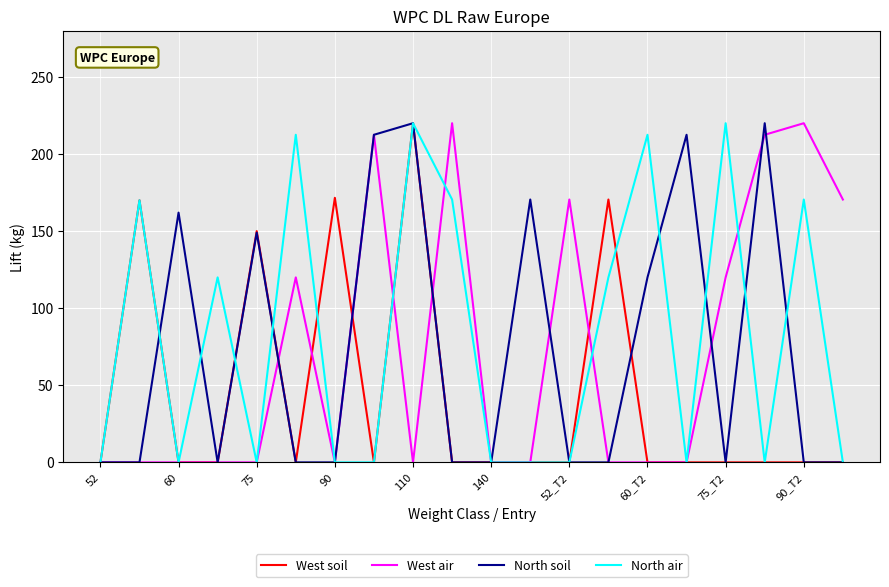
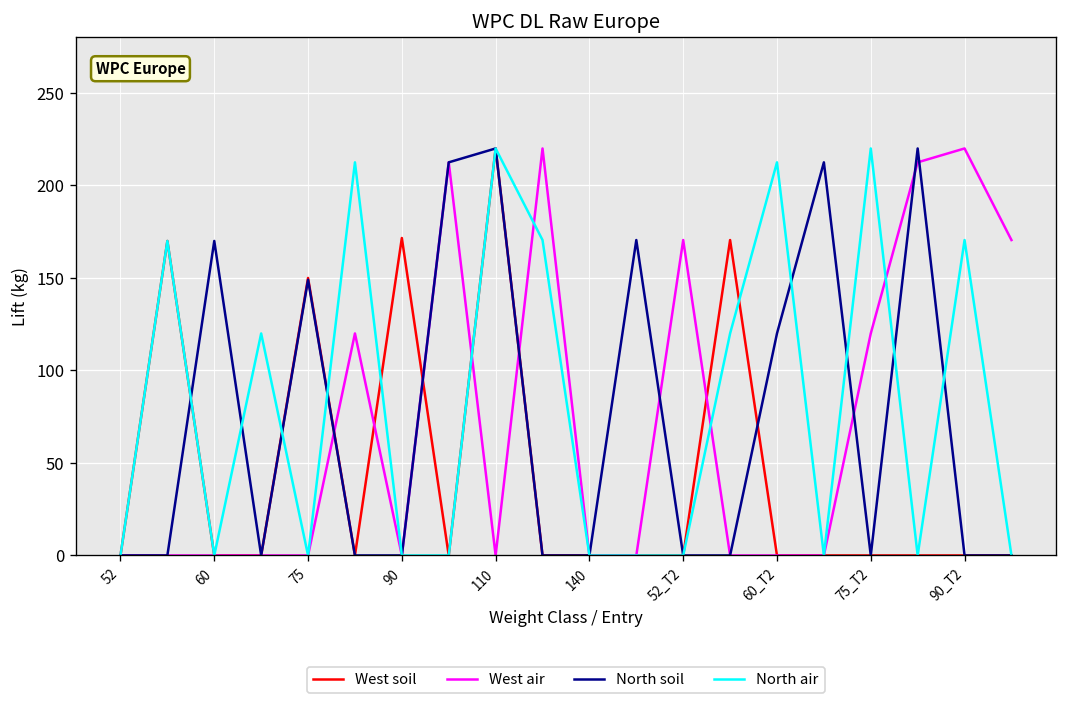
North soil, 60: 162 -> 170
